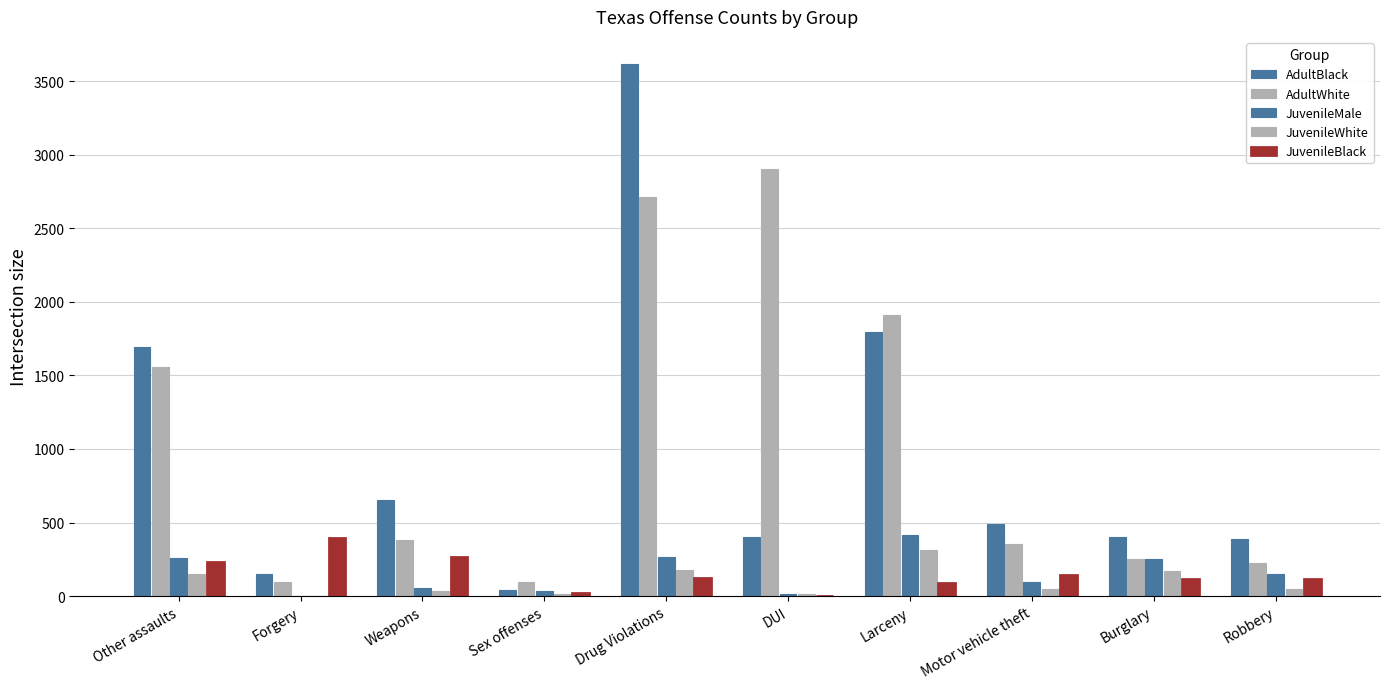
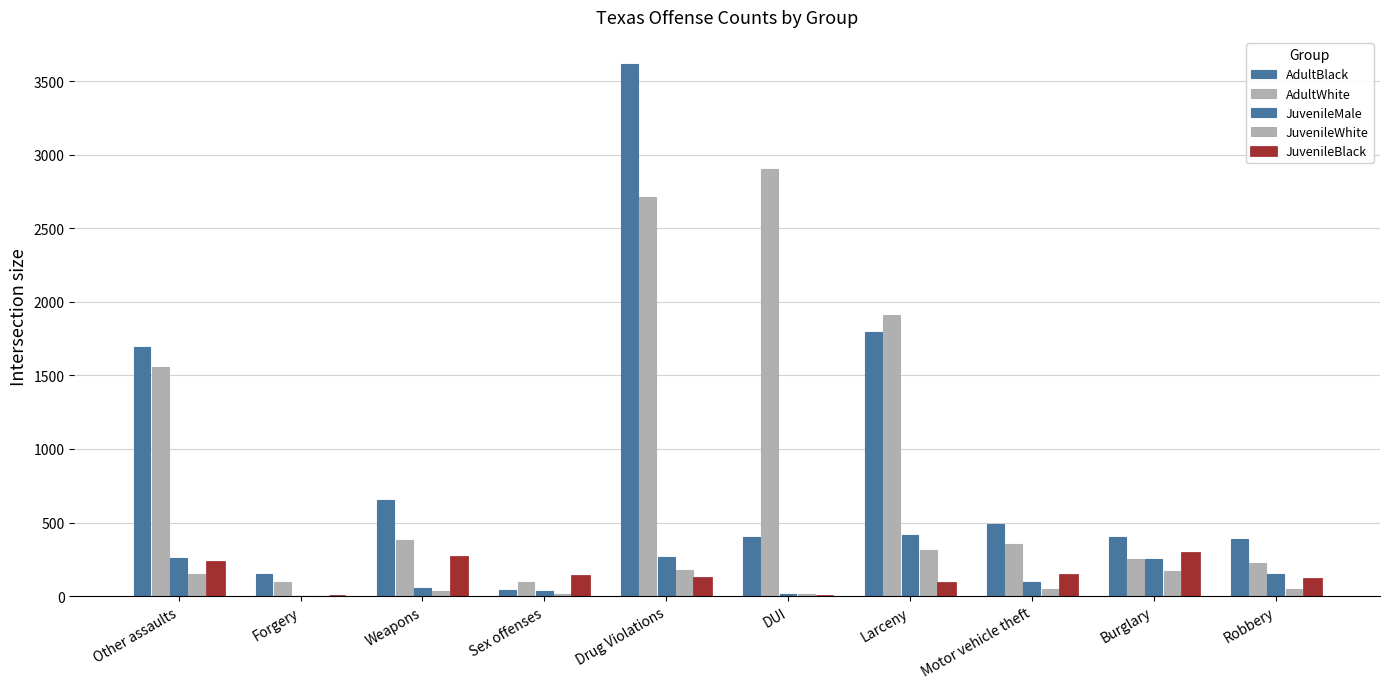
JuvenileBlack, Forgery: 400 -> 0
JuvenileBlack, Sex offenses: 20 -> 140
JuvenileBlack, Burglary: 120 -> 300
